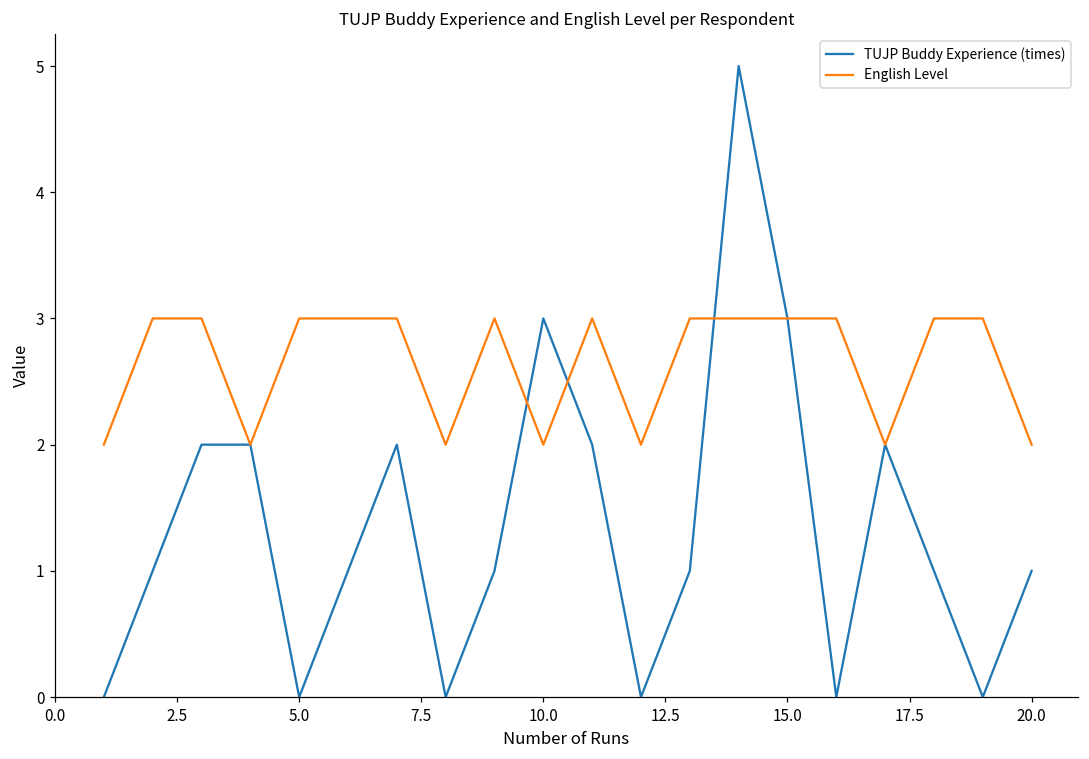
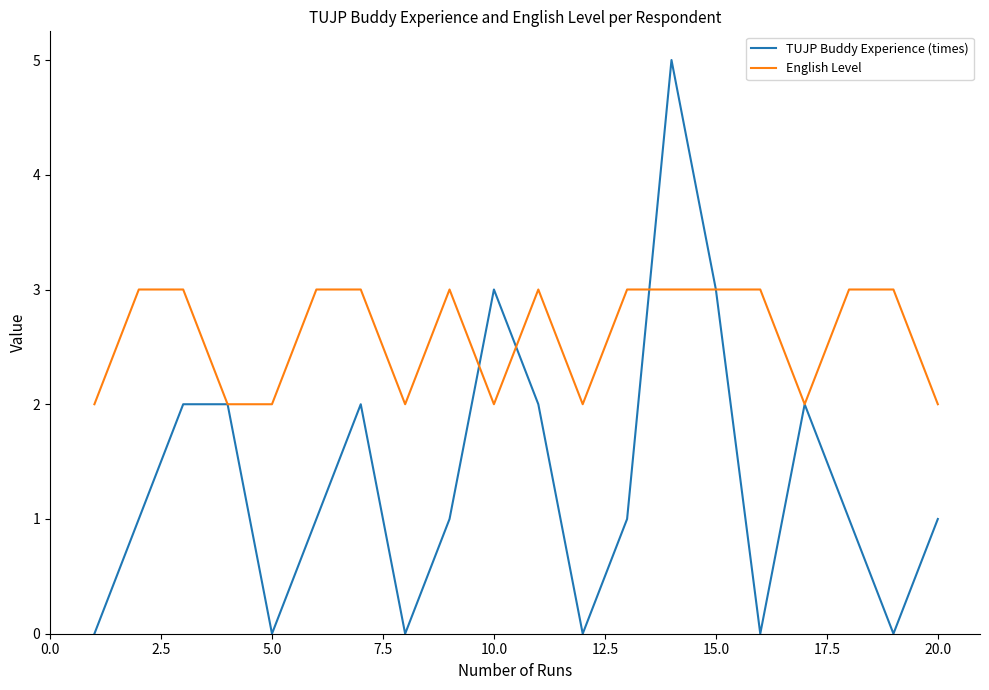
English Level, 5.0: 3 -> 2
